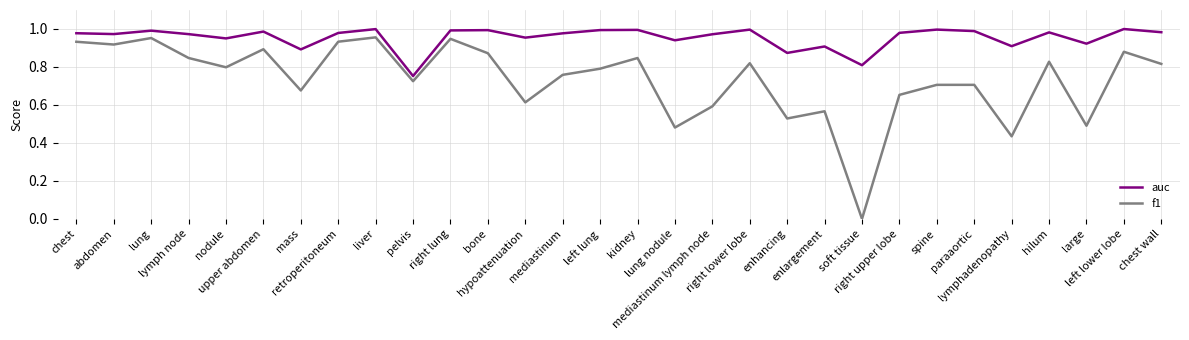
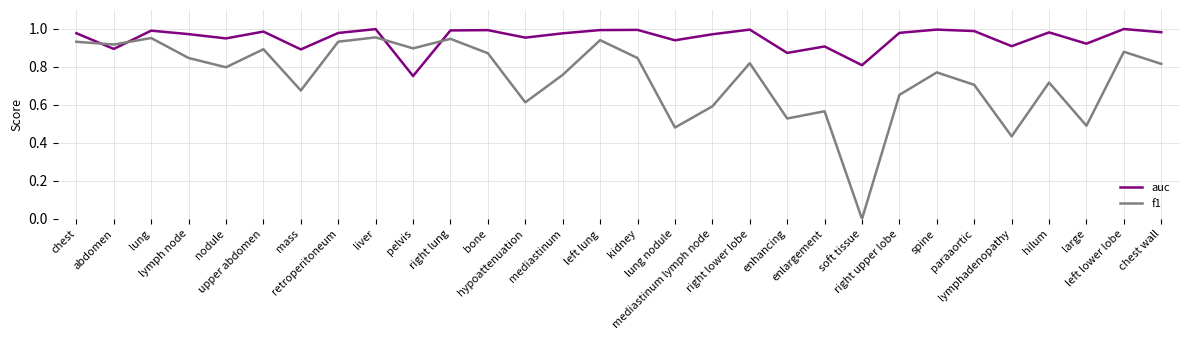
auc, abdomen: 0.97 -> 0.90
f1, pelvis: 0.73 -> 0.90
f1, left lung: 0.79 -> 0.94
f1, spine: 0.71 -> 0.77
f1, hilum: 0.83 -> 0.72
